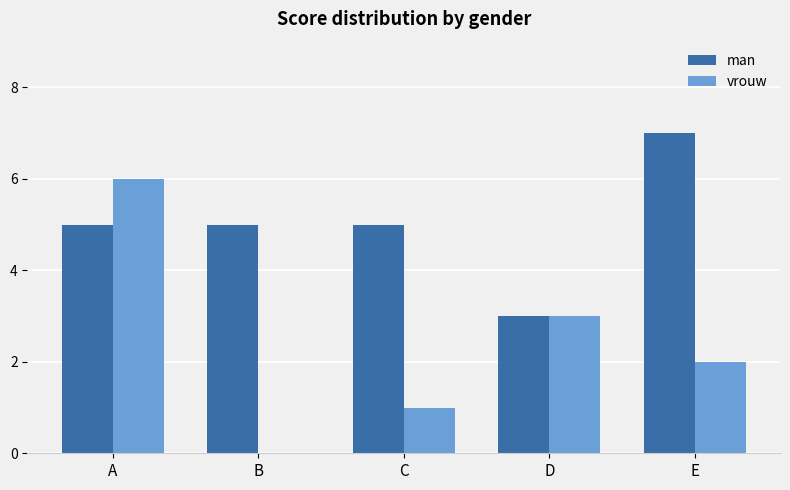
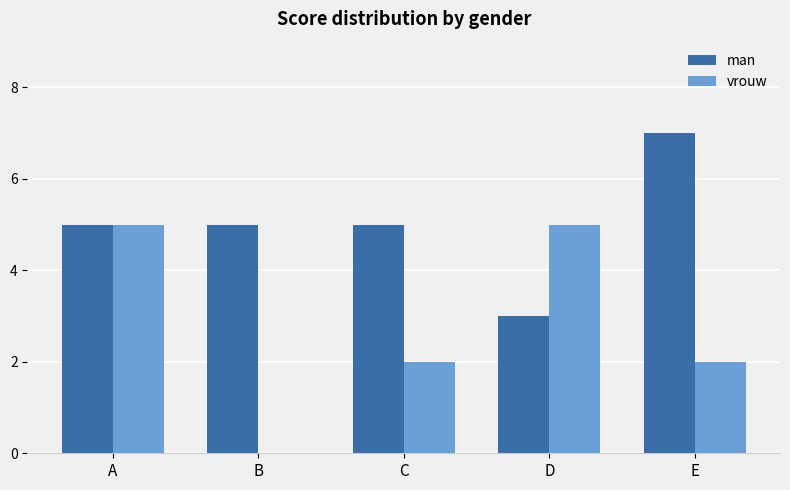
vrouw, A: 6 -> 5
vrouw, C: 1 -> 2
vrouw, D: 3 -> 5
